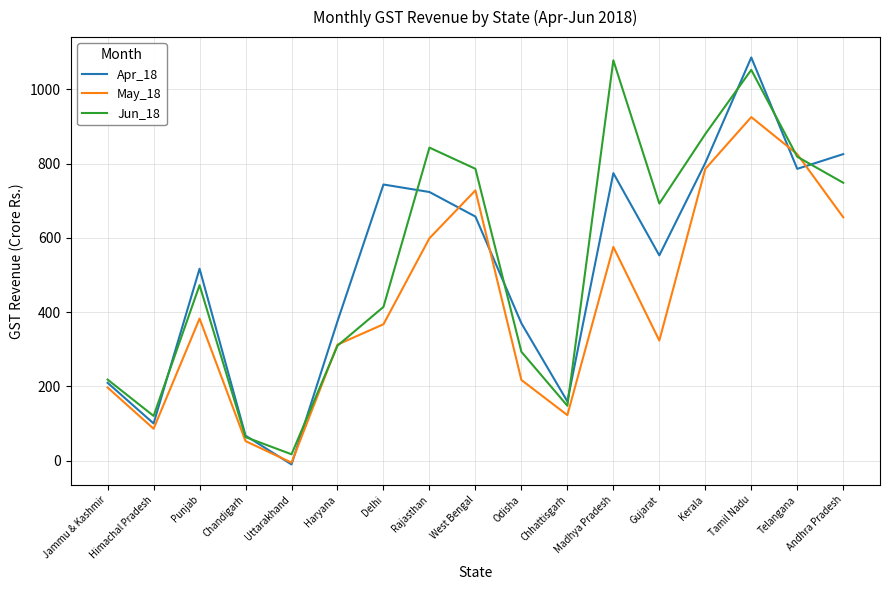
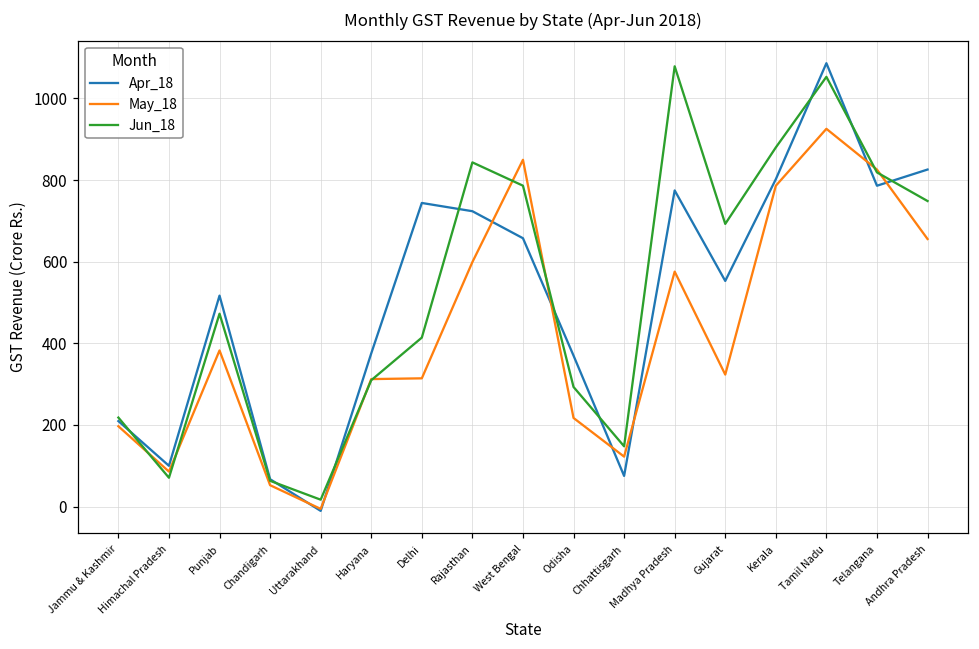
Jun_18, Himachal Pradesh: 120 -> 70
May_18, Delhi: 370 -> 310
May_18, West Bengal: 730 -> 850
Apr_18, Chhattisgarh: 160 -> 80
